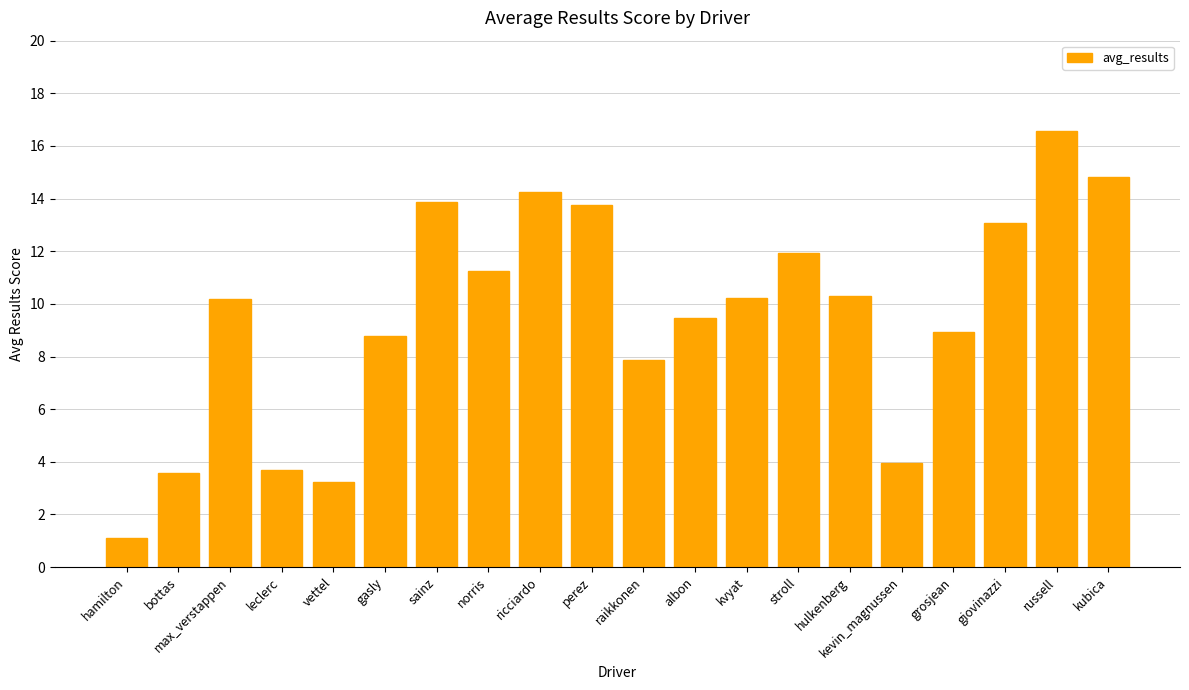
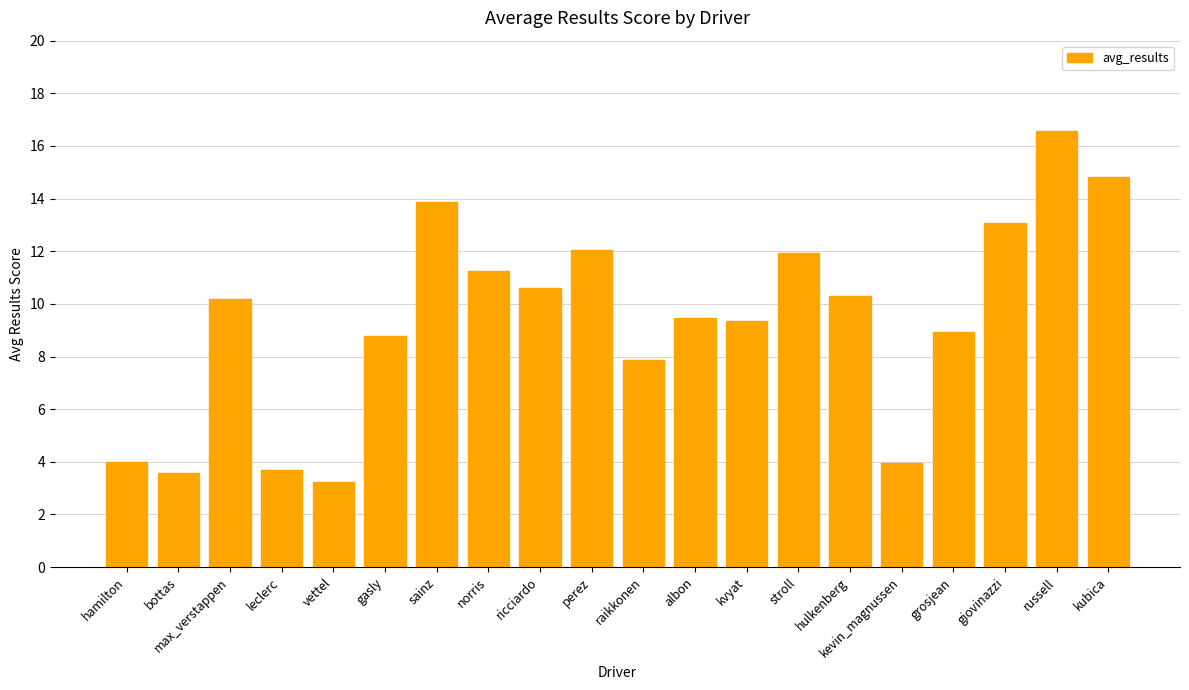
hamilton: 1.1 -> 4.0
ricciardo: 14.3 -> 10.6
perez: 13.7 -> 12.0
kvyat: 10.2 -> 9.4
